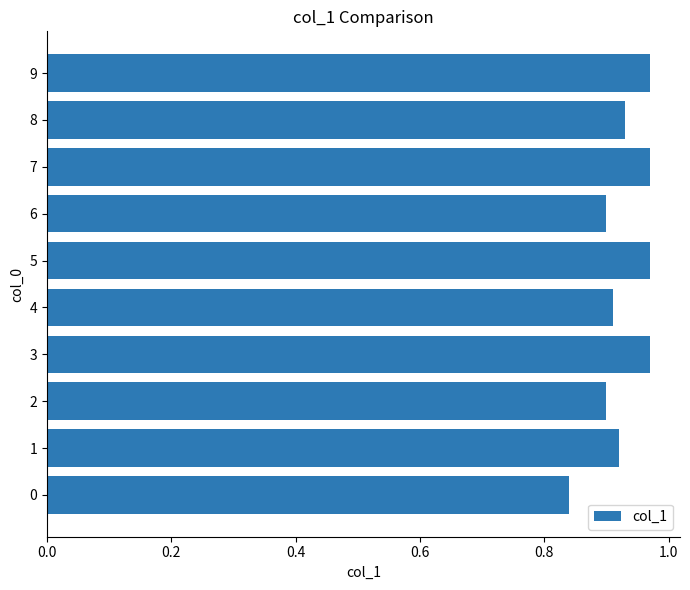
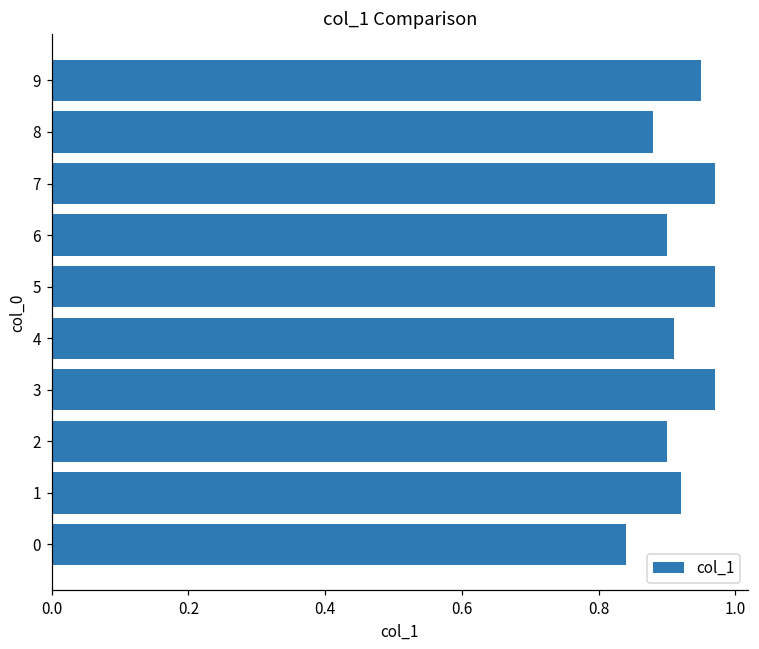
9: 0.97 -> 0.95
8: 0.93 -> 0.88
